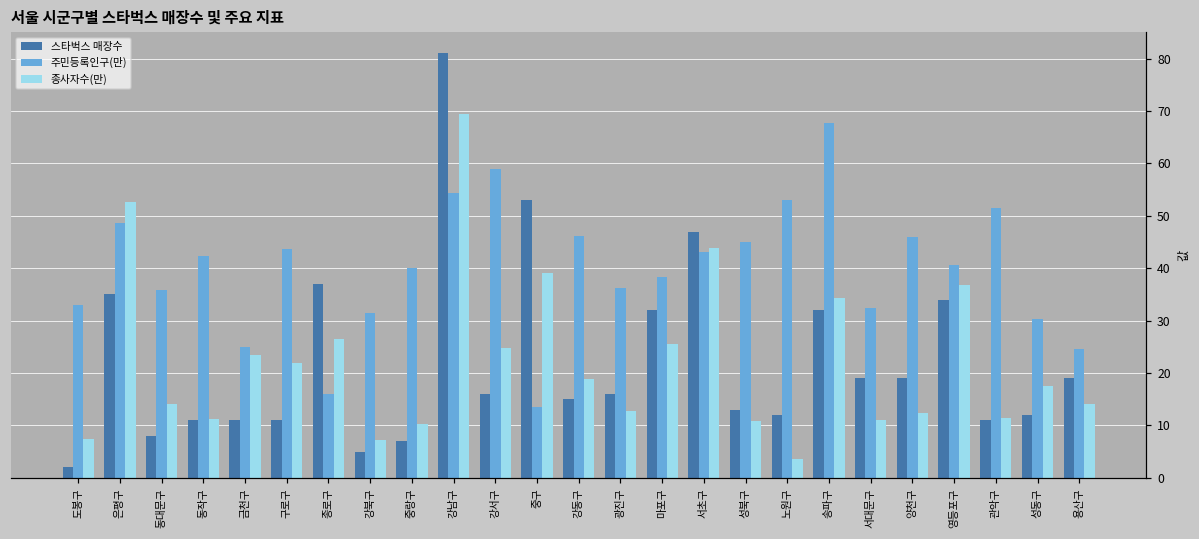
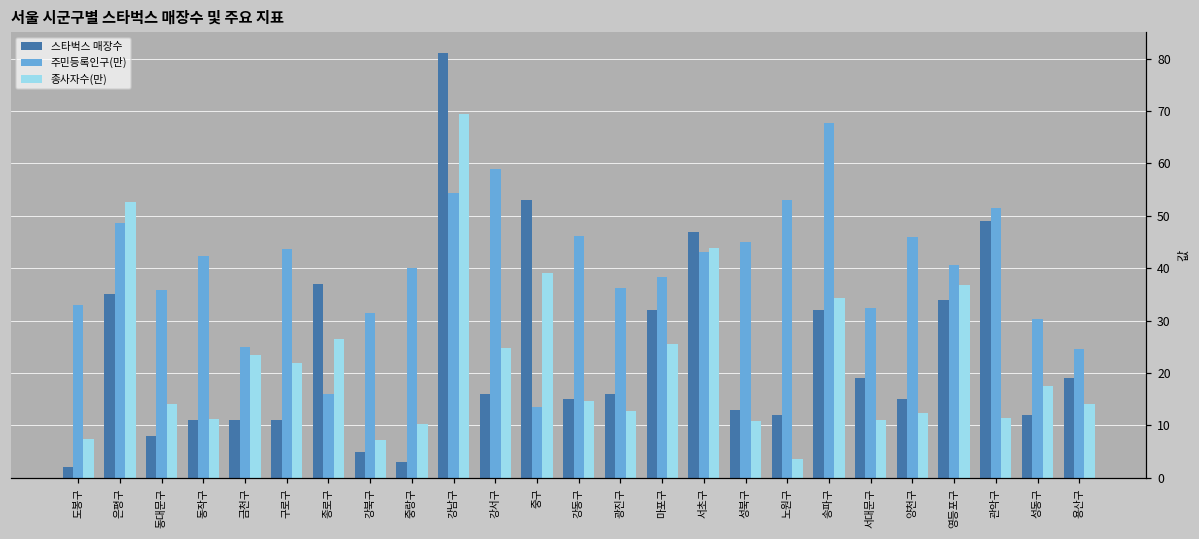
스타벅스 매장수, 중랑구: 7 -> 3
종사자수(만), 강동구: 19 -> 15
스타벅스 매장수, 양천구: 19 -> 15
스타벅스 매장수, 관악구: 11 -> 49
